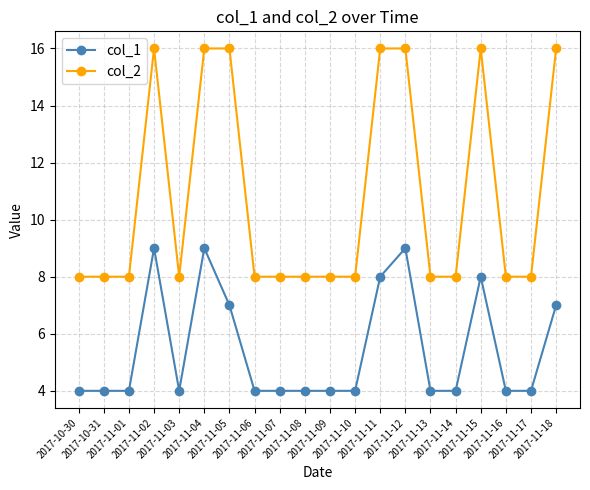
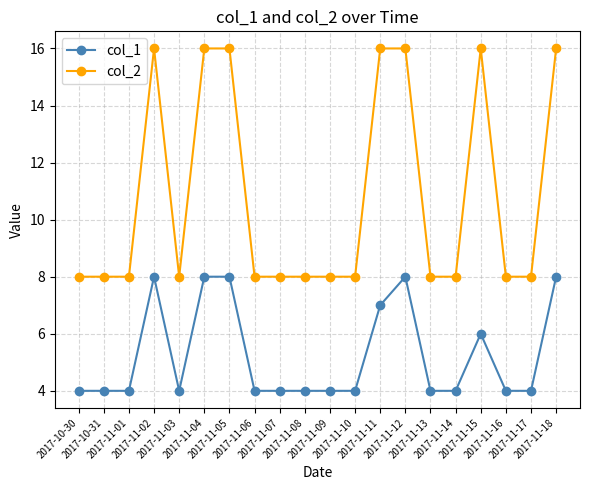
col_1, 2017-11-02: 9 -> 8
col_1, 2017-11-04: 9 -> 8
col_1, 2017-11-05: 7 -> 8
col_1, 2017-11-11: 8 -> 7
col_1, 2017-11-12: 9 -> 8
col_1, 2017-11-15: 8 -> 6
col_1, 2017-11-18: 7 -> 8
